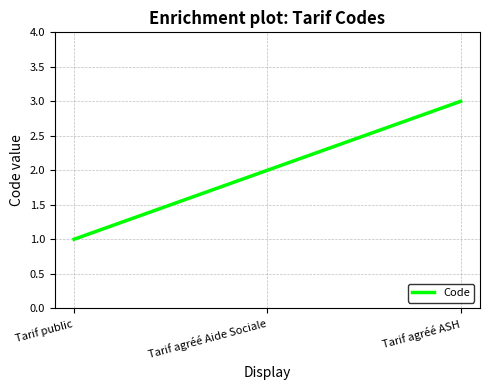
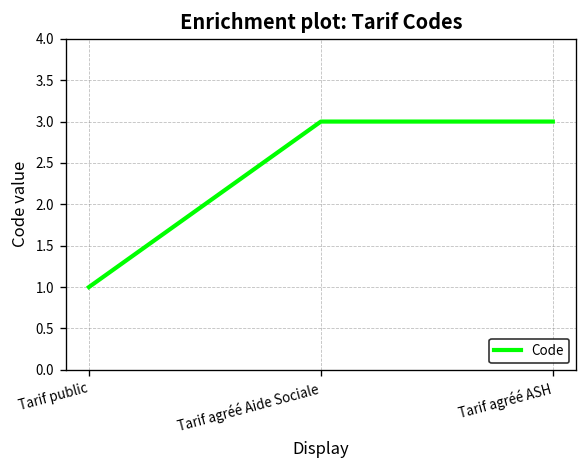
Tarif agréé Aide Sociale: 2 -> 3
